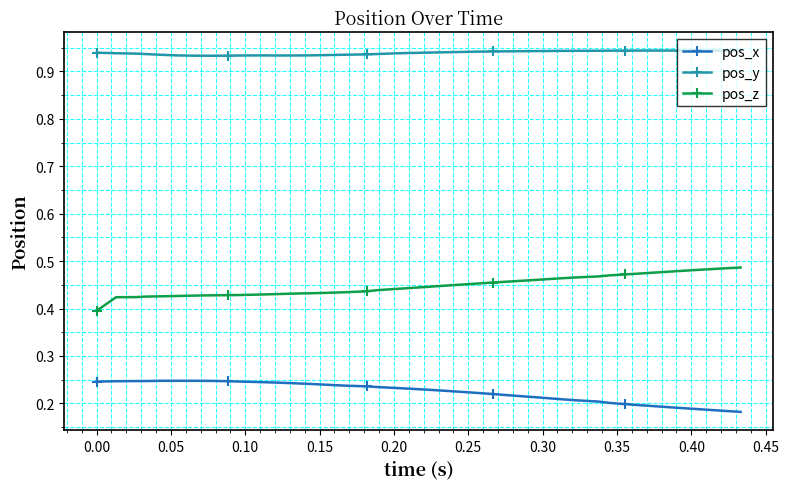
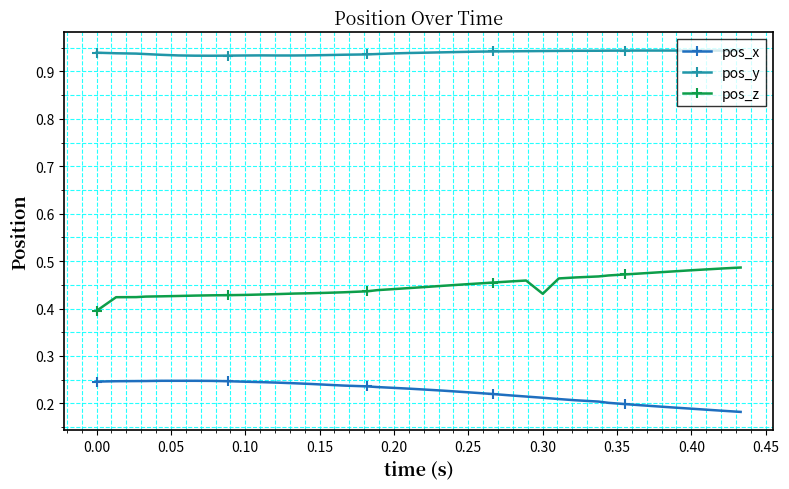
pos_z, 0.30: 0.46 -> 0.43
